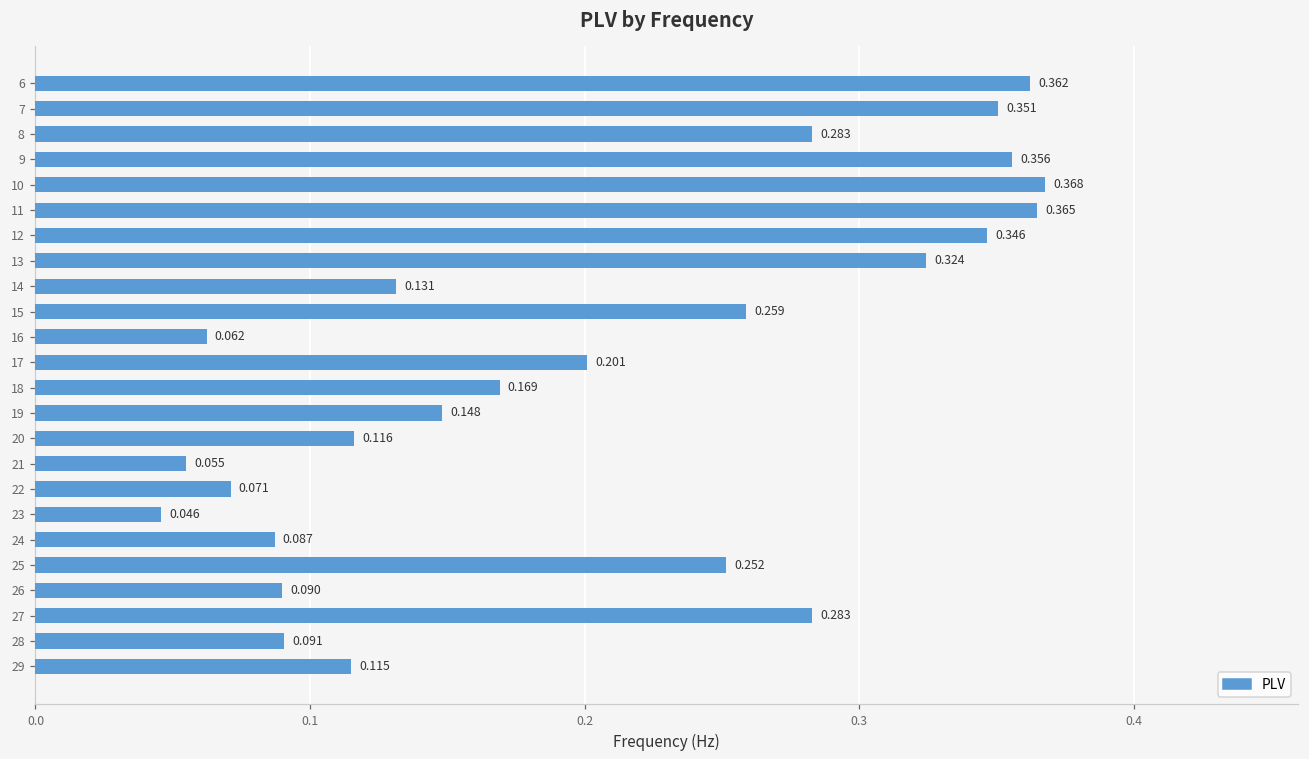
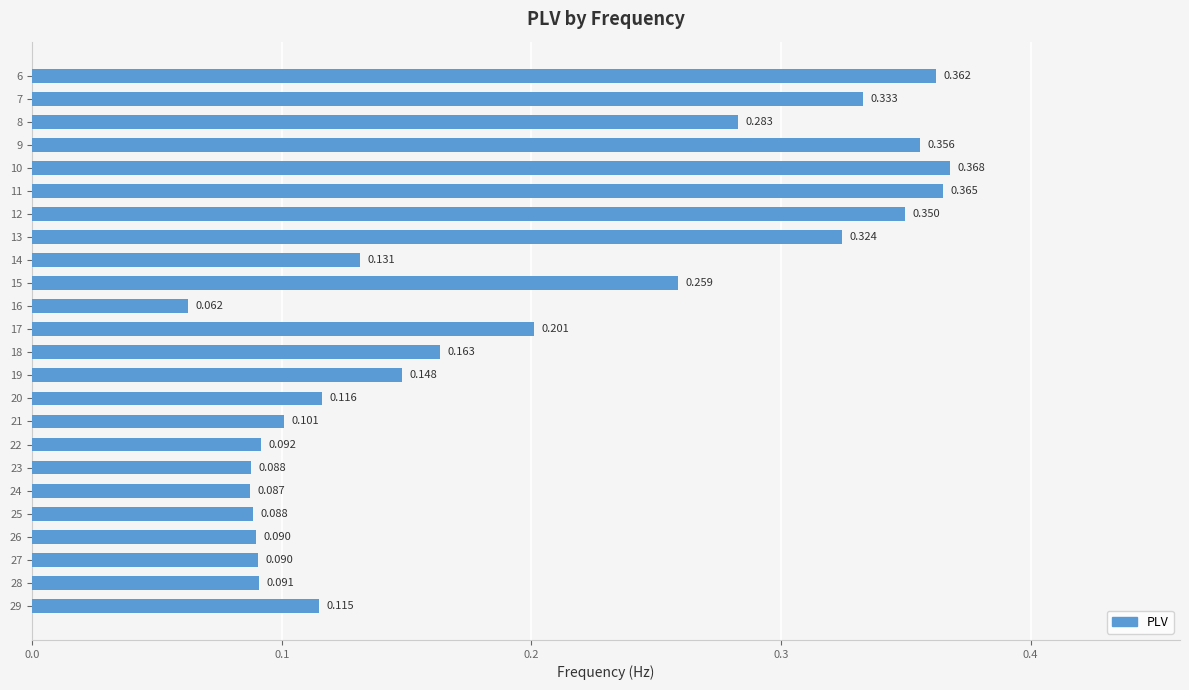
7: 0.351 -> 0.333
12: 0.346 -> 0.350
18: 0.169 -> 0.163
21: 0.055 -> 0.101
22: 0.071 -> 0.092
23: 0.046 -> 0.088
25: 0.252 -> 0.088
27: 0.283 -> 0.090
